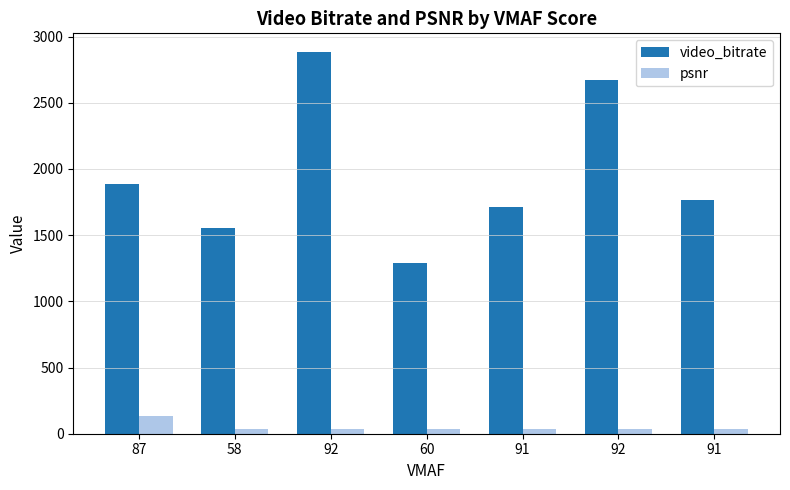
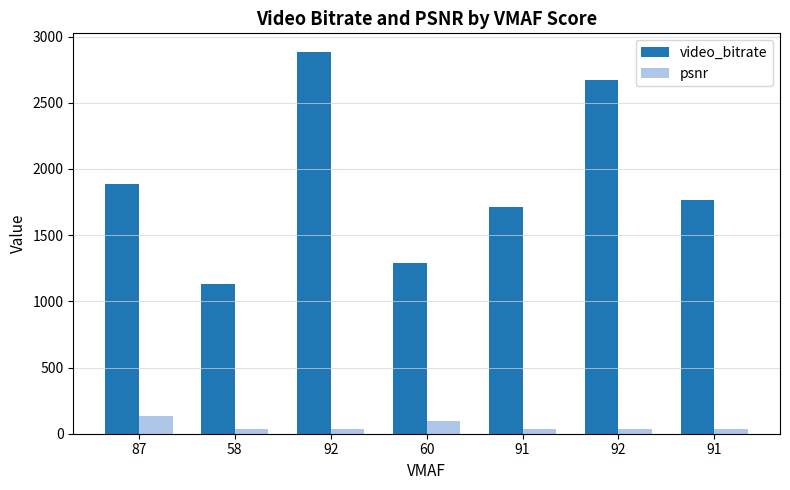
video_bitrate, 58: 1550 -> 1130
psnr, 60: 30 -> 100
